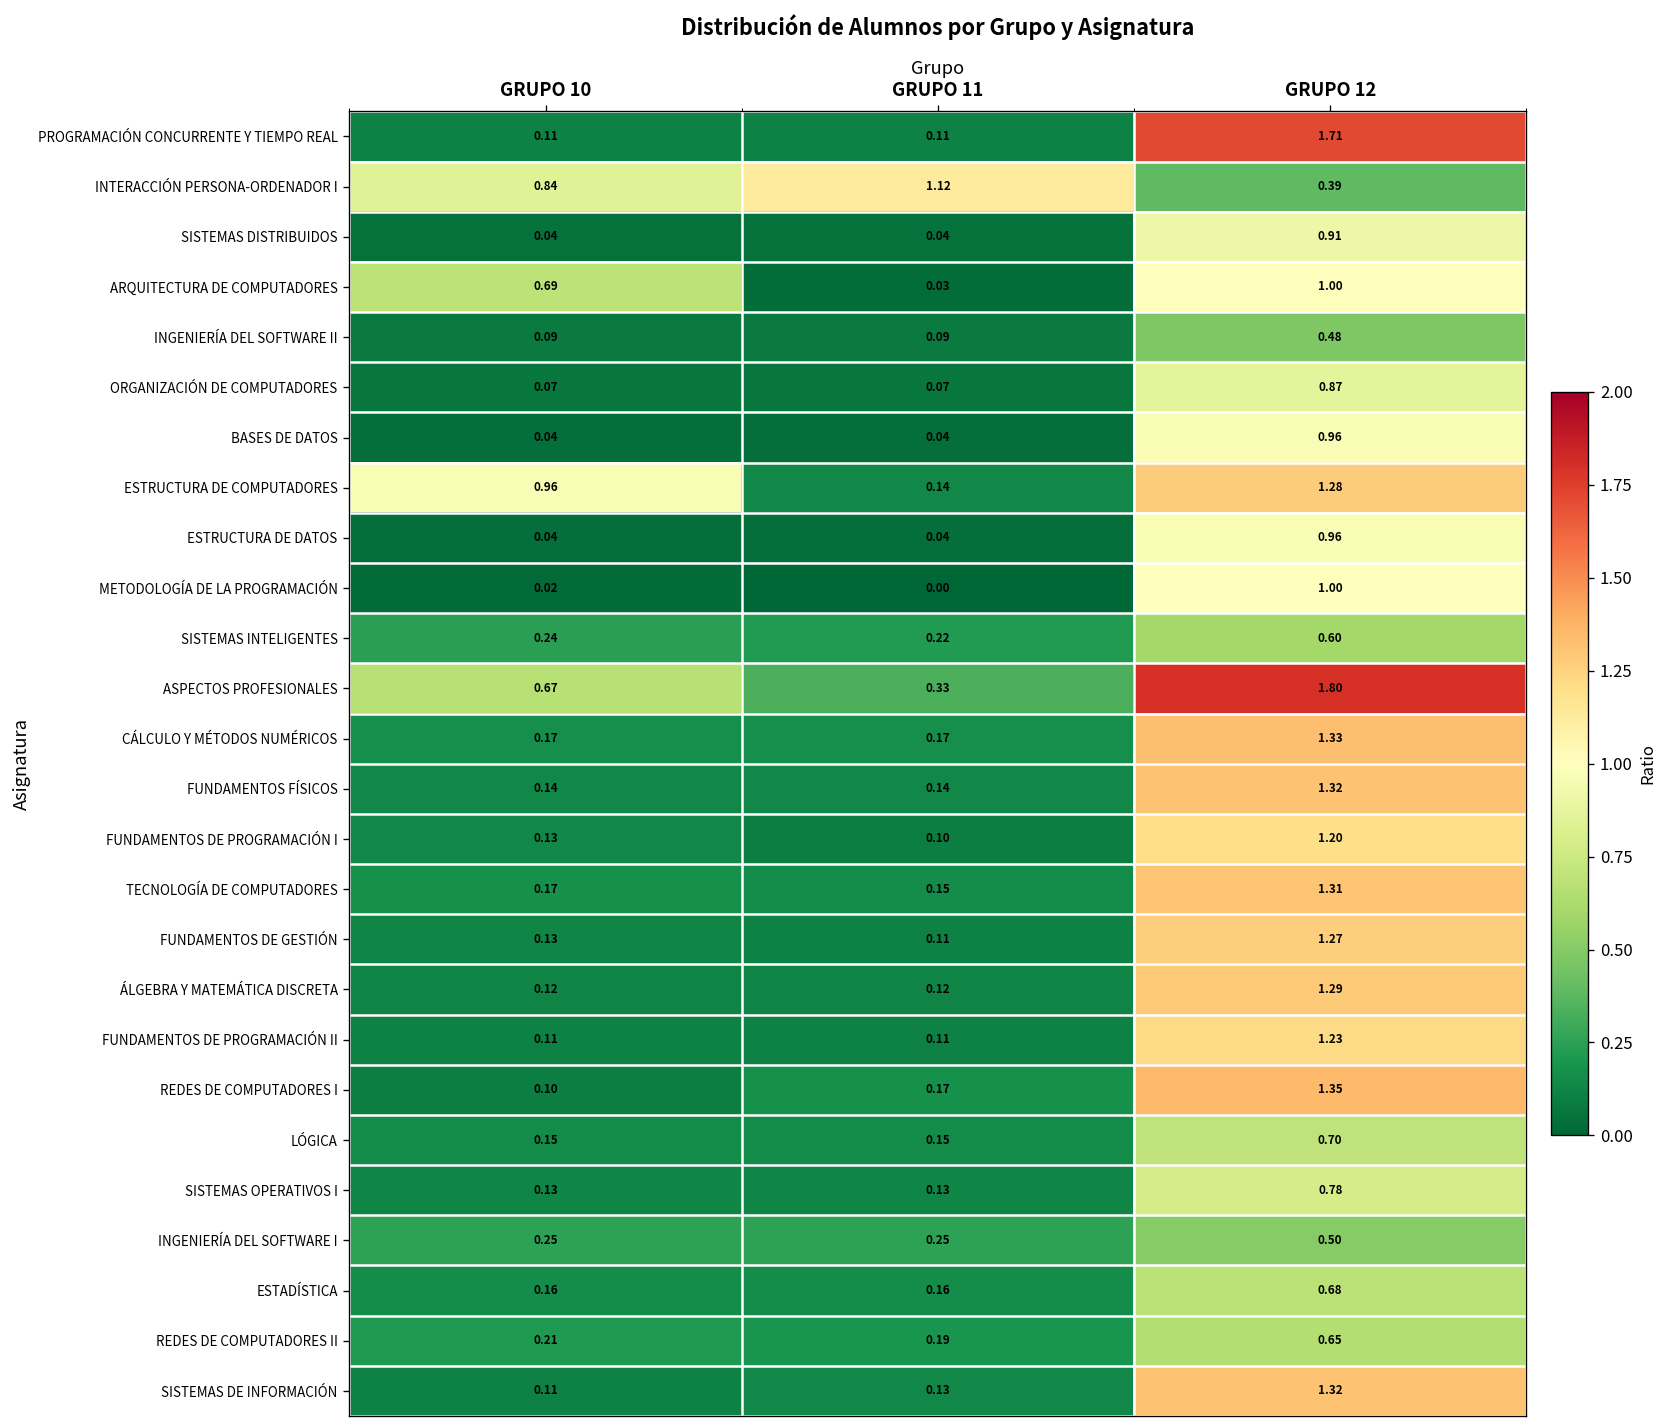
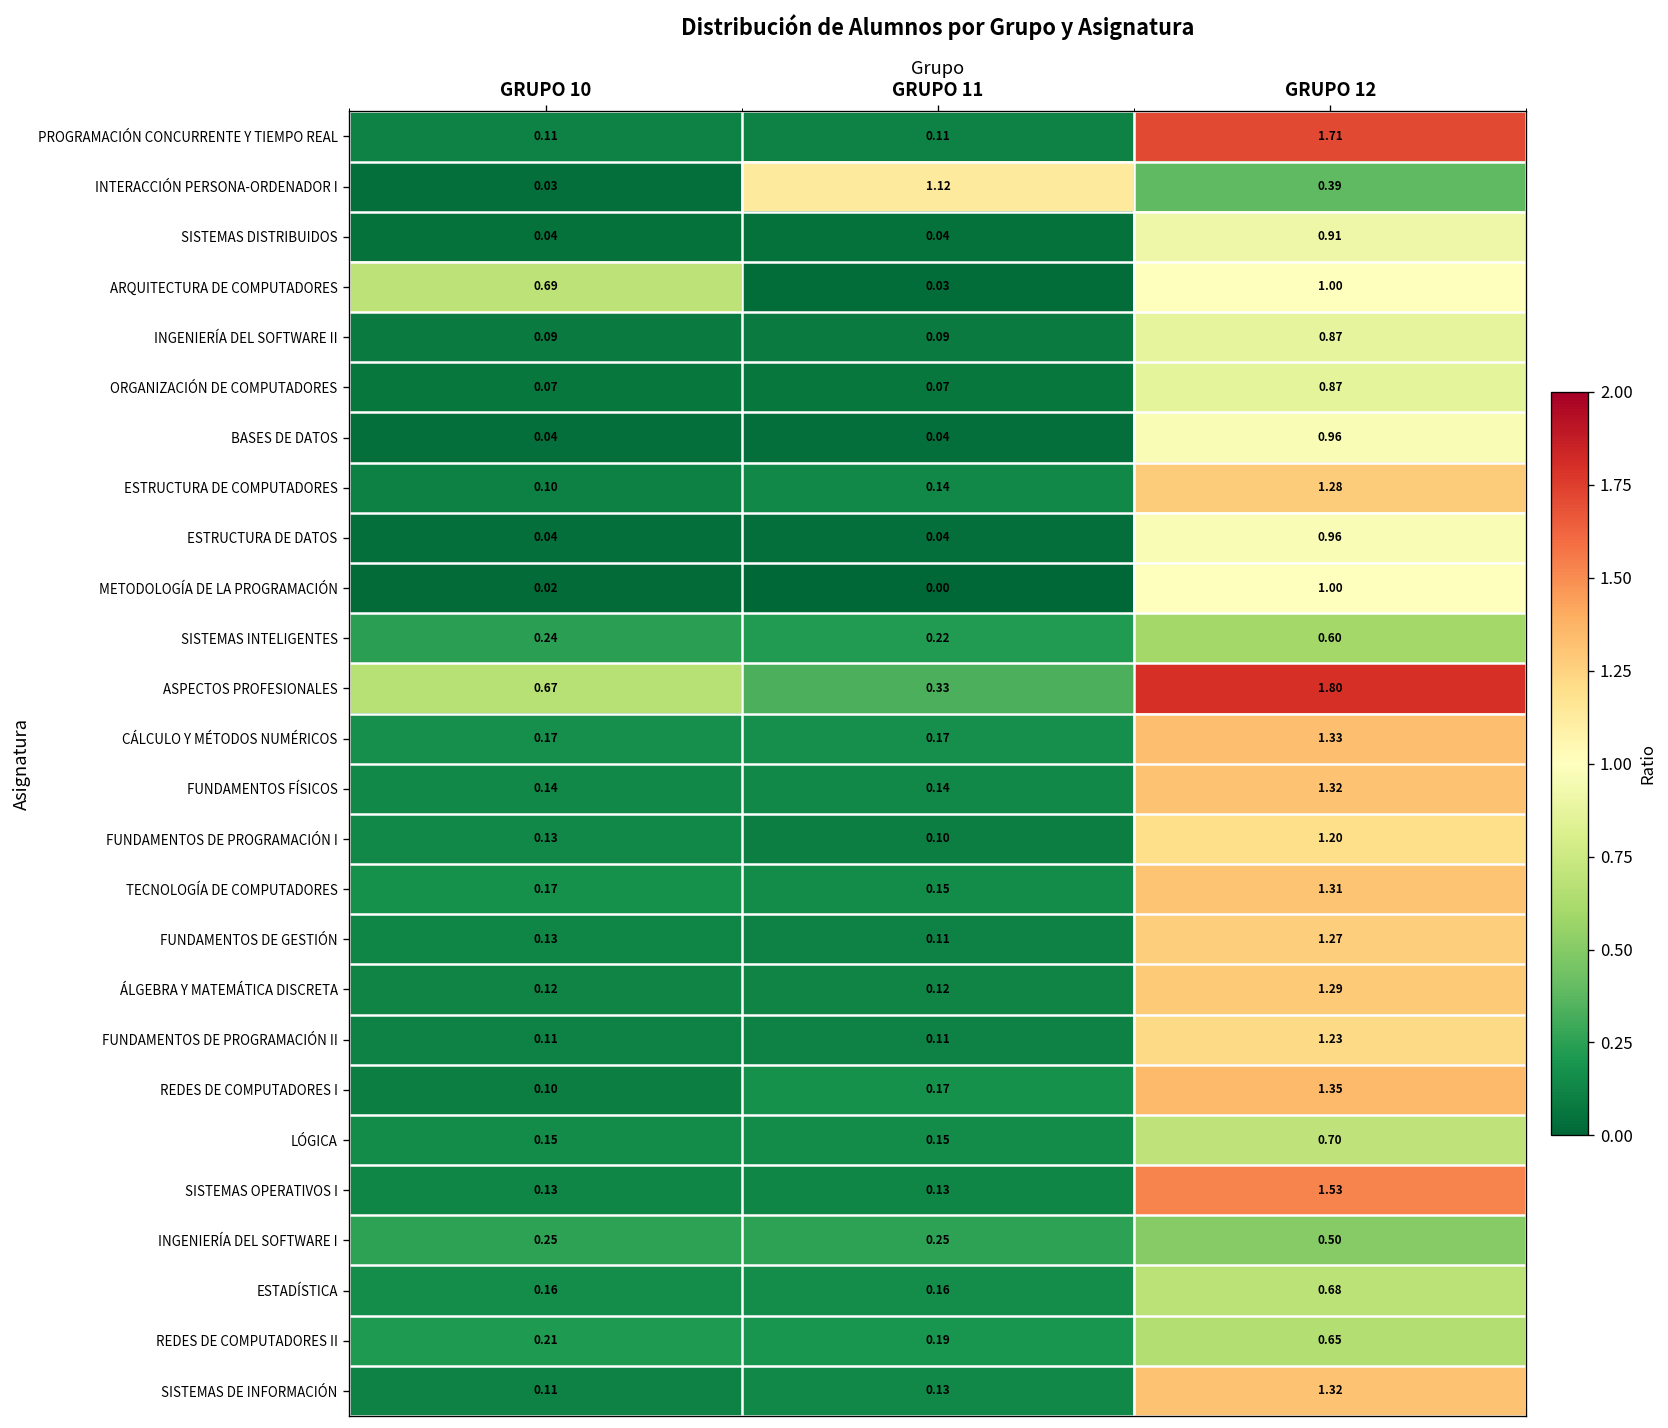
INTERACCIÓN PERSONA-ORDENADOR I, GRUPO 10: 0.84 -> 0.03
INGENIERÍA DEL SOFTWARE II, GRUPO 12: 0.48 -> 0.87
ESTRUCTURA DE COMPUTADORES, GRUPO 10: 0.96 -> 0.10
SISTEMAS OPERATIVOS I, GRUPO 12: 0.78 -> 1.53
